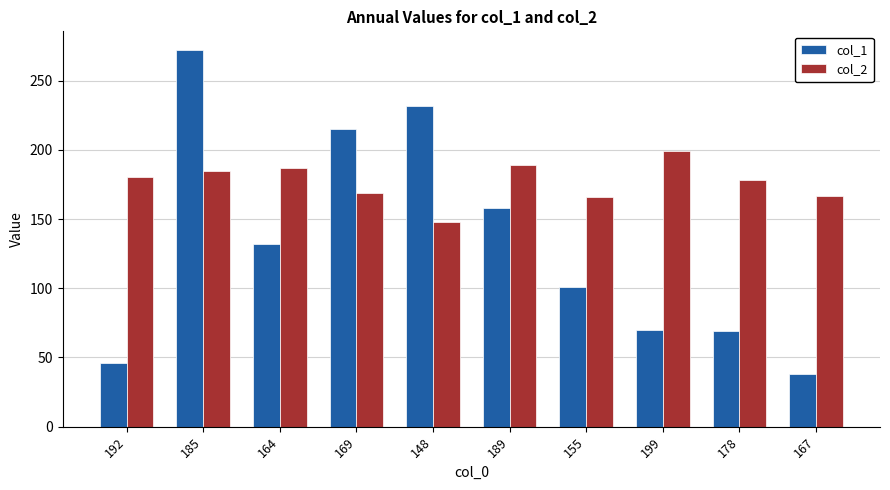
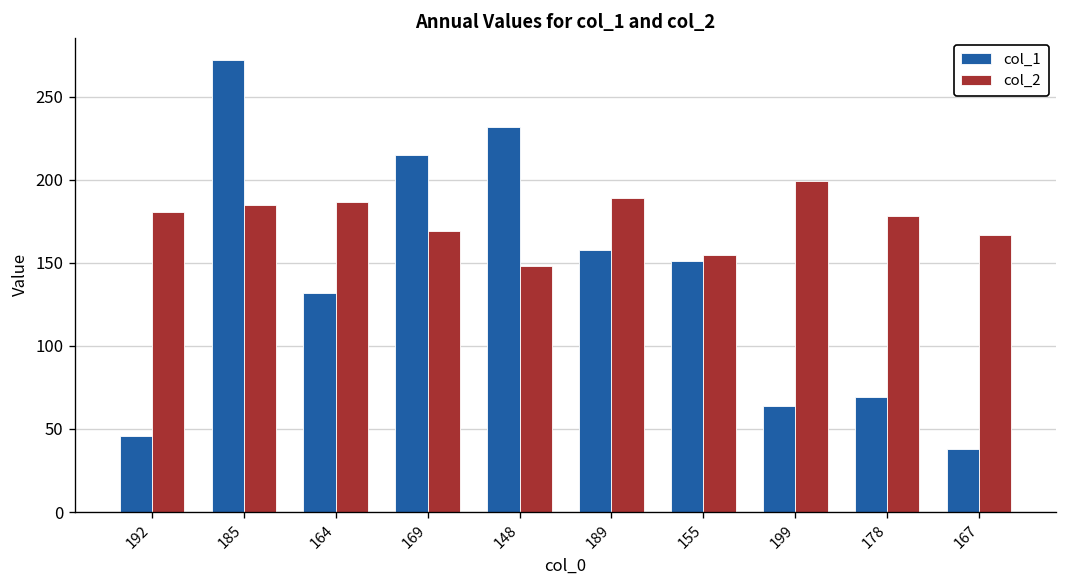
col_1, 155: 101 -> 151
col_2, 155: 166 -> 155
col_1, 199: 70 -> 64
